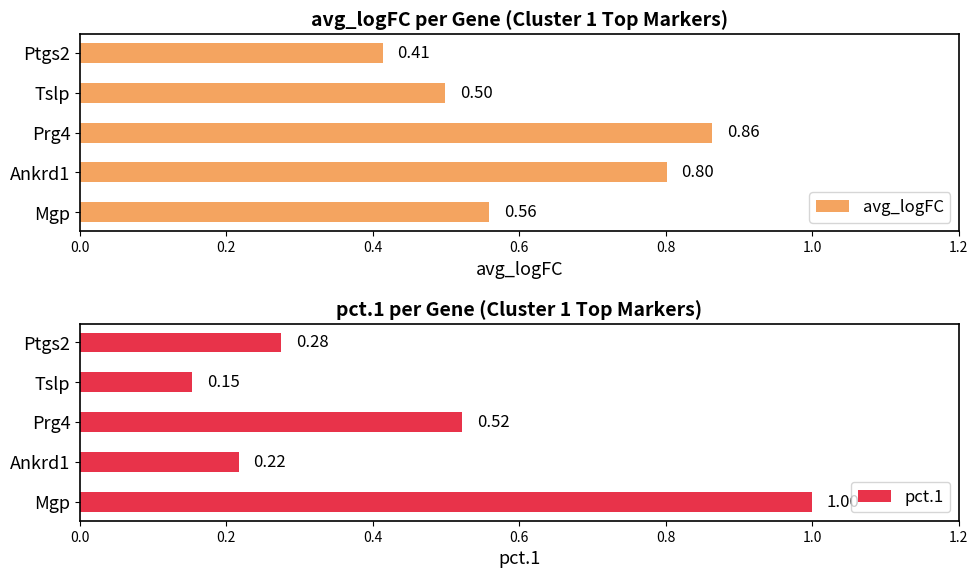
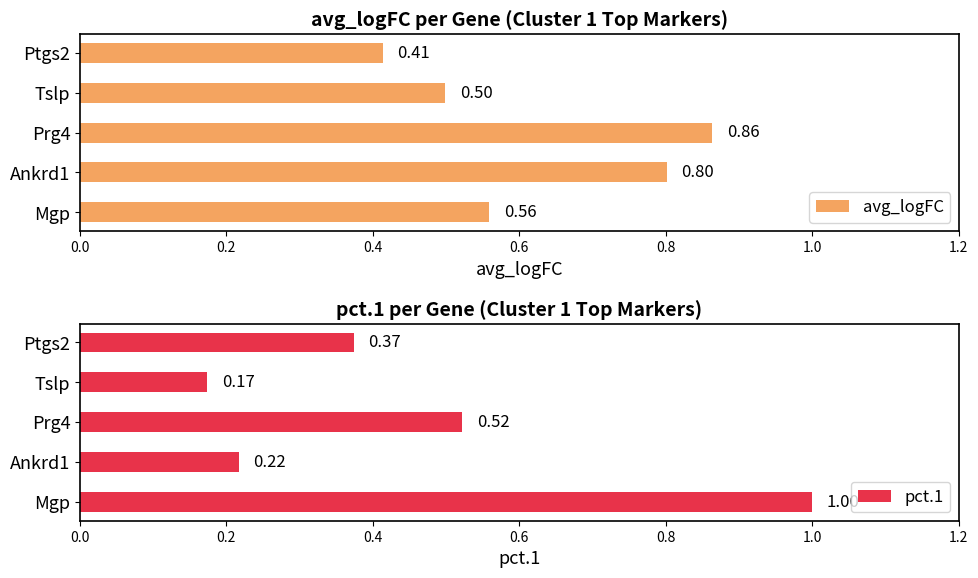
pct.1 per Gene (Cluster 1 Top Markers), Ptgs2: 0.28 -> 0.37
pct.1 per Gene (Cluster 1 Top Markers), Tslp: 0.15 -> 0.17
